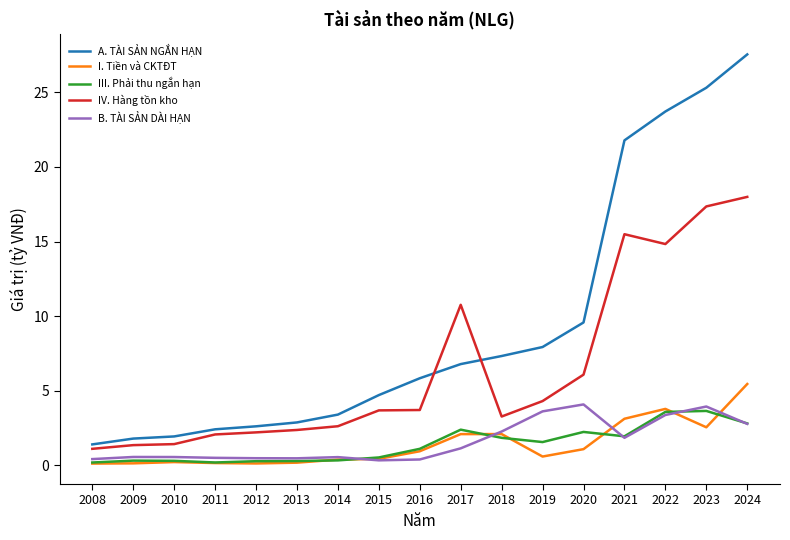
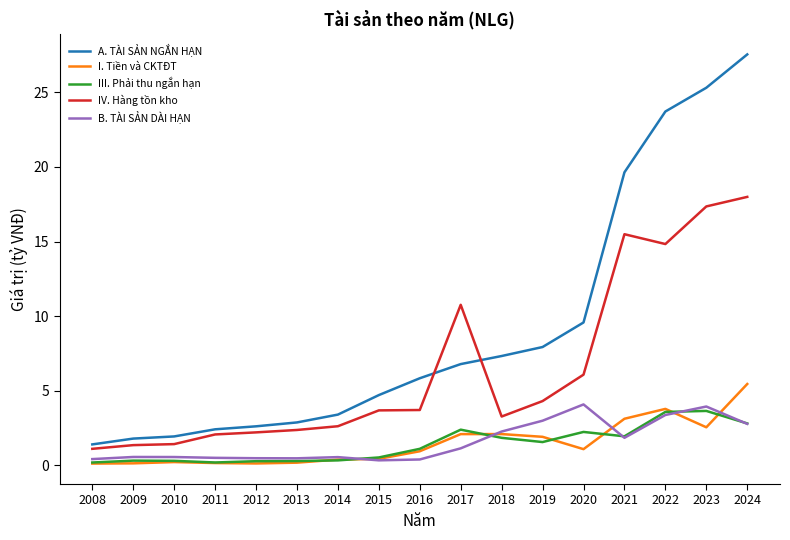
I. Tiền và CKTĐT, 2019: 0.6 -> 1.9
B. TÀI SẢN DÀI HẠN, 2019: 3.6 -> 3.0
A. TÀI SẢN NGẮN HẠN, 2021: 21.8 -> 19.6
